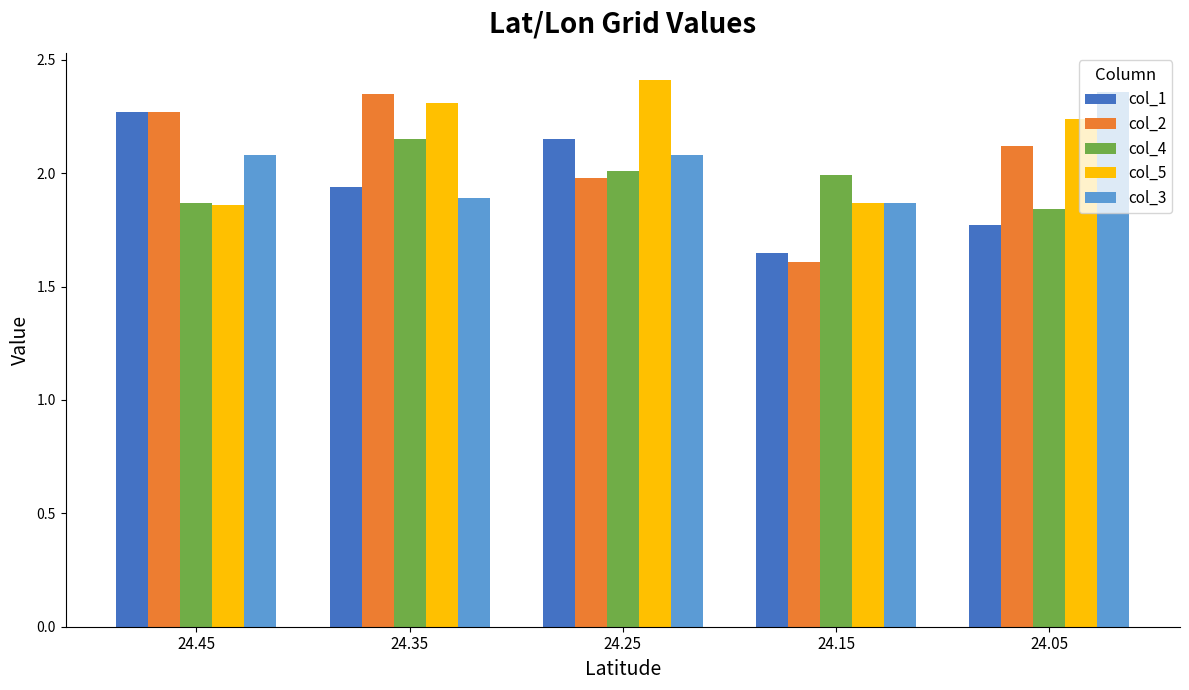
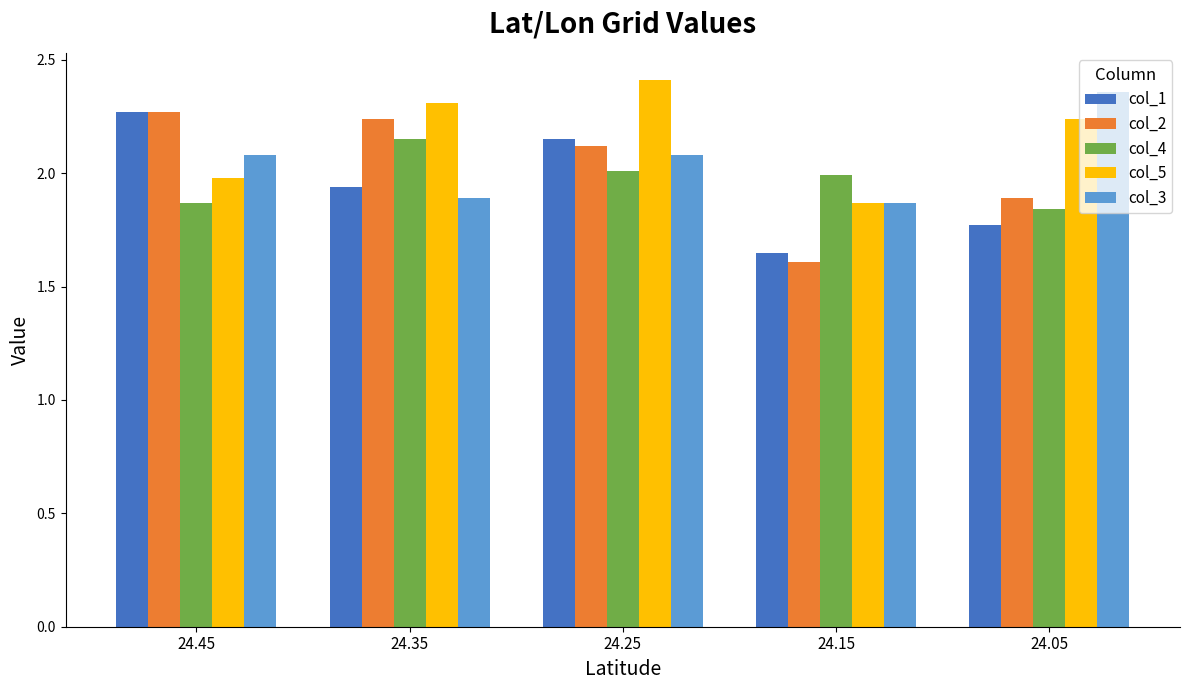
col_5, 24.45: 1.86 -> 1.98
col_2, 24.35: 2.35 -> 2.24
col_2, 24.25: 1.98 -> 2.12
col_2, 24.05: 2.12 -> 1.89
